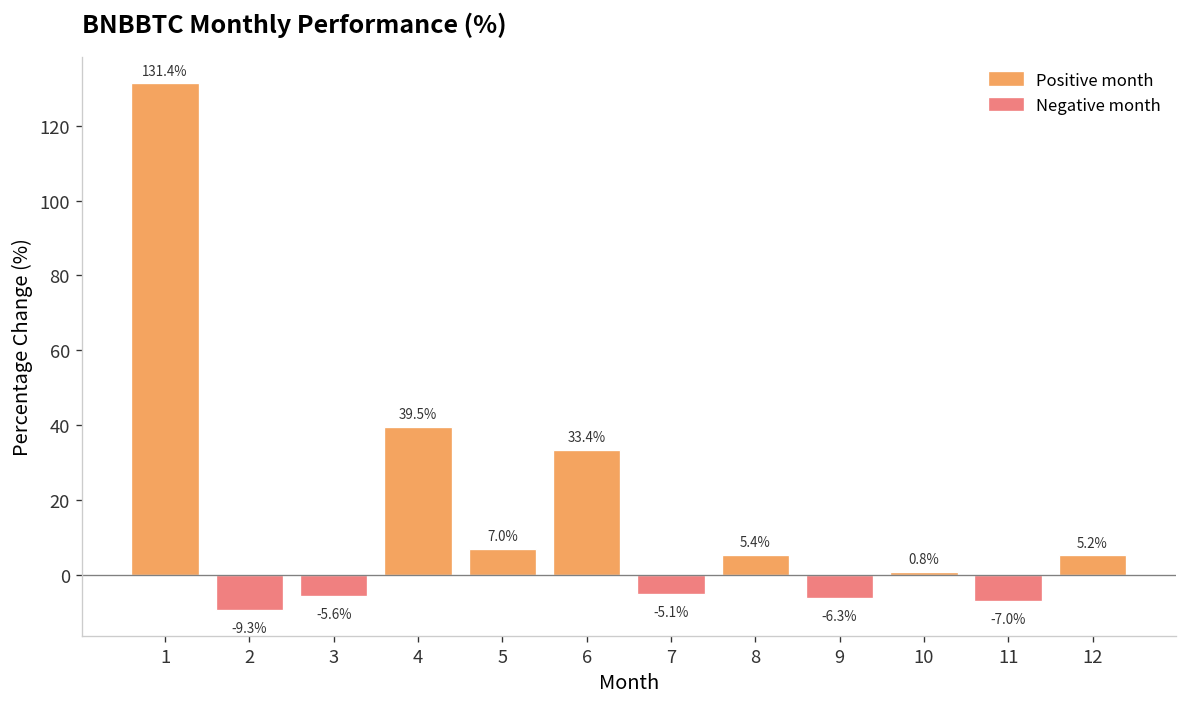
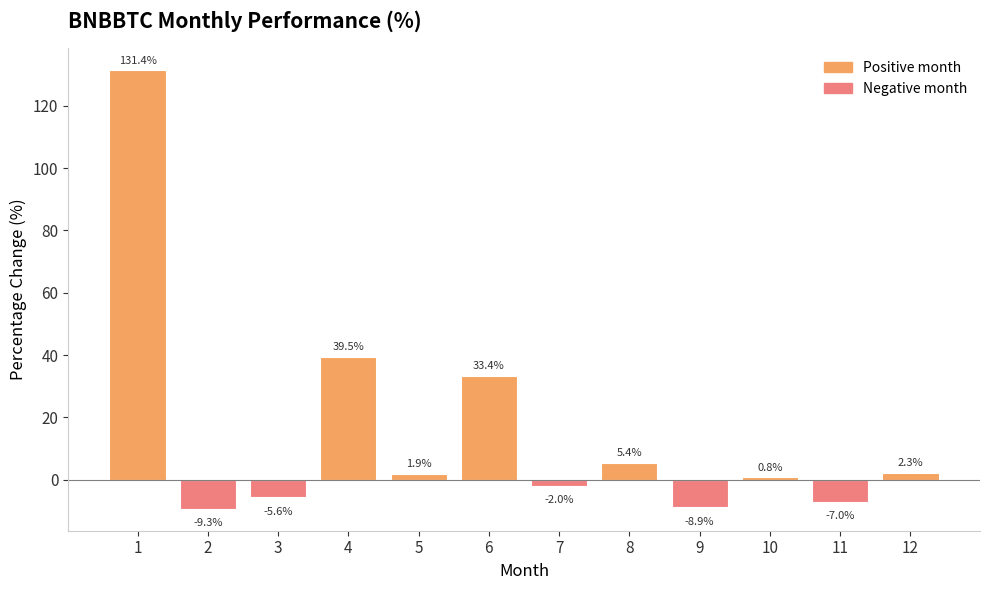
5: 7.0% -> 1.9%
7: -5.1% -> -2.0%
9: -6.3% -> -8.9%
12: 5.2% -> 2.3%
